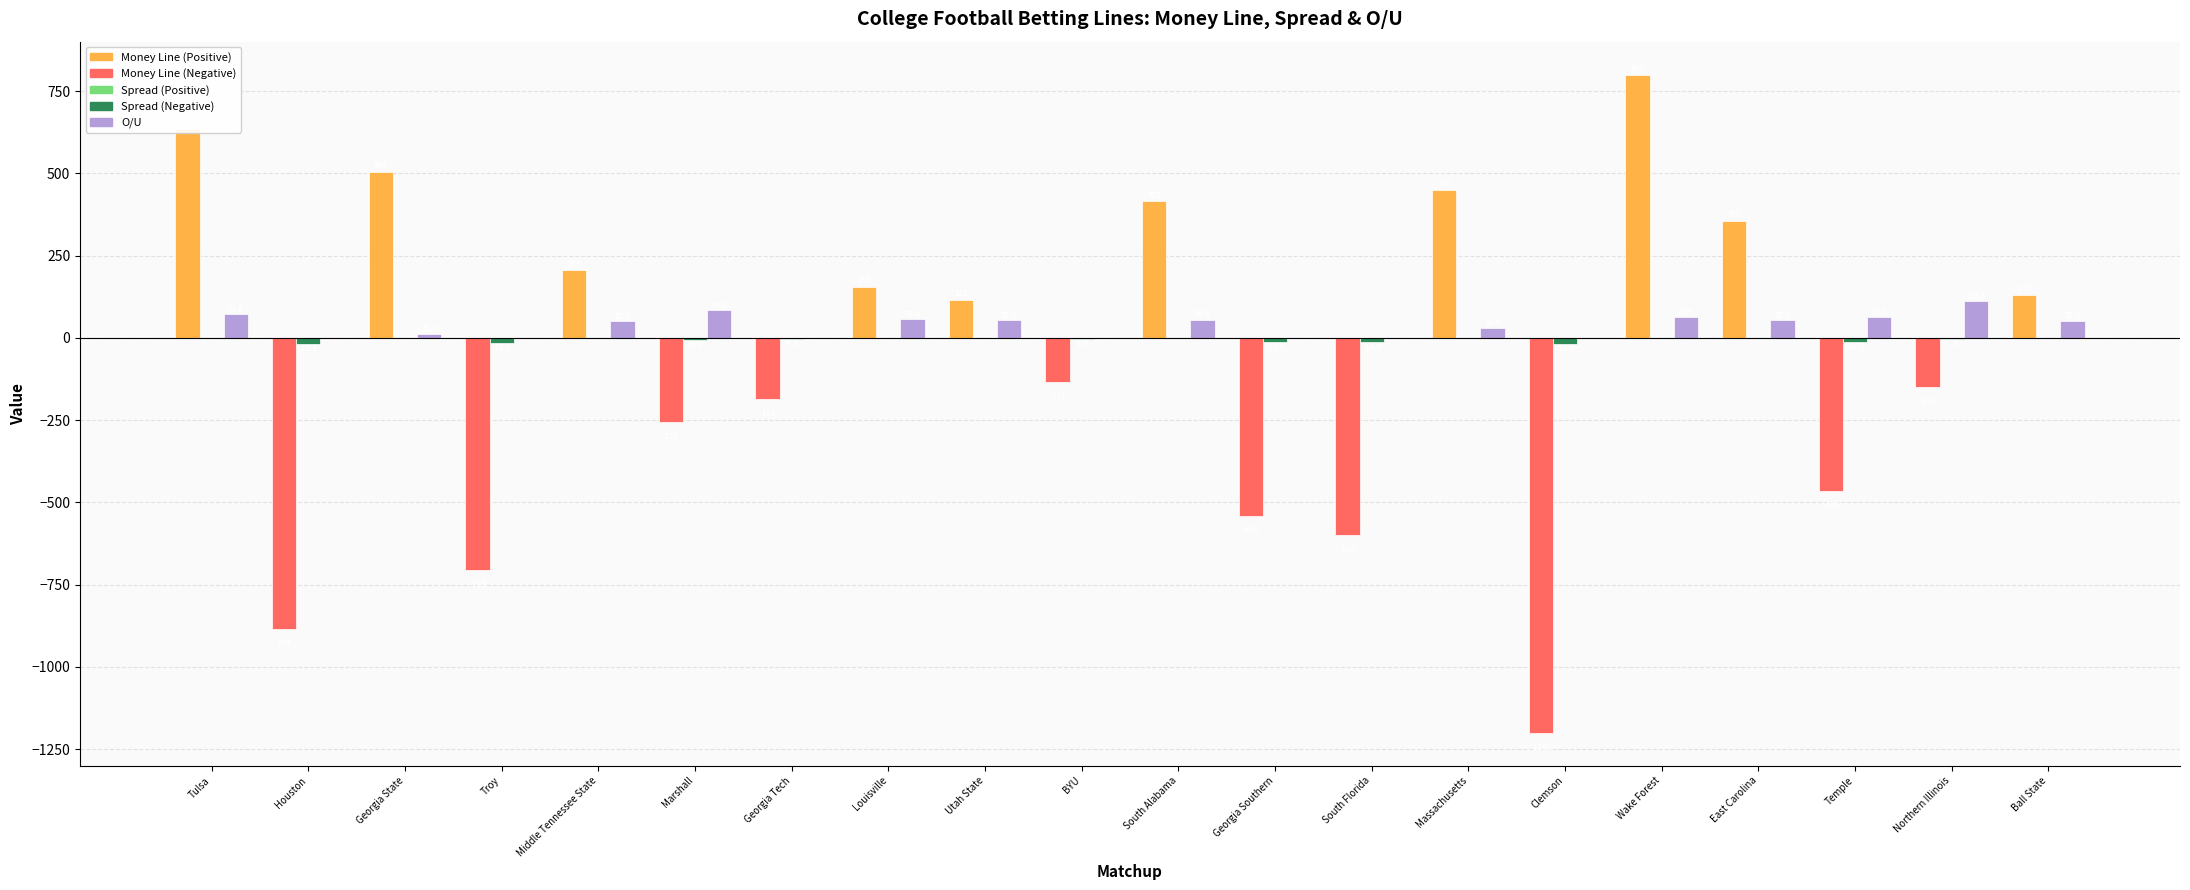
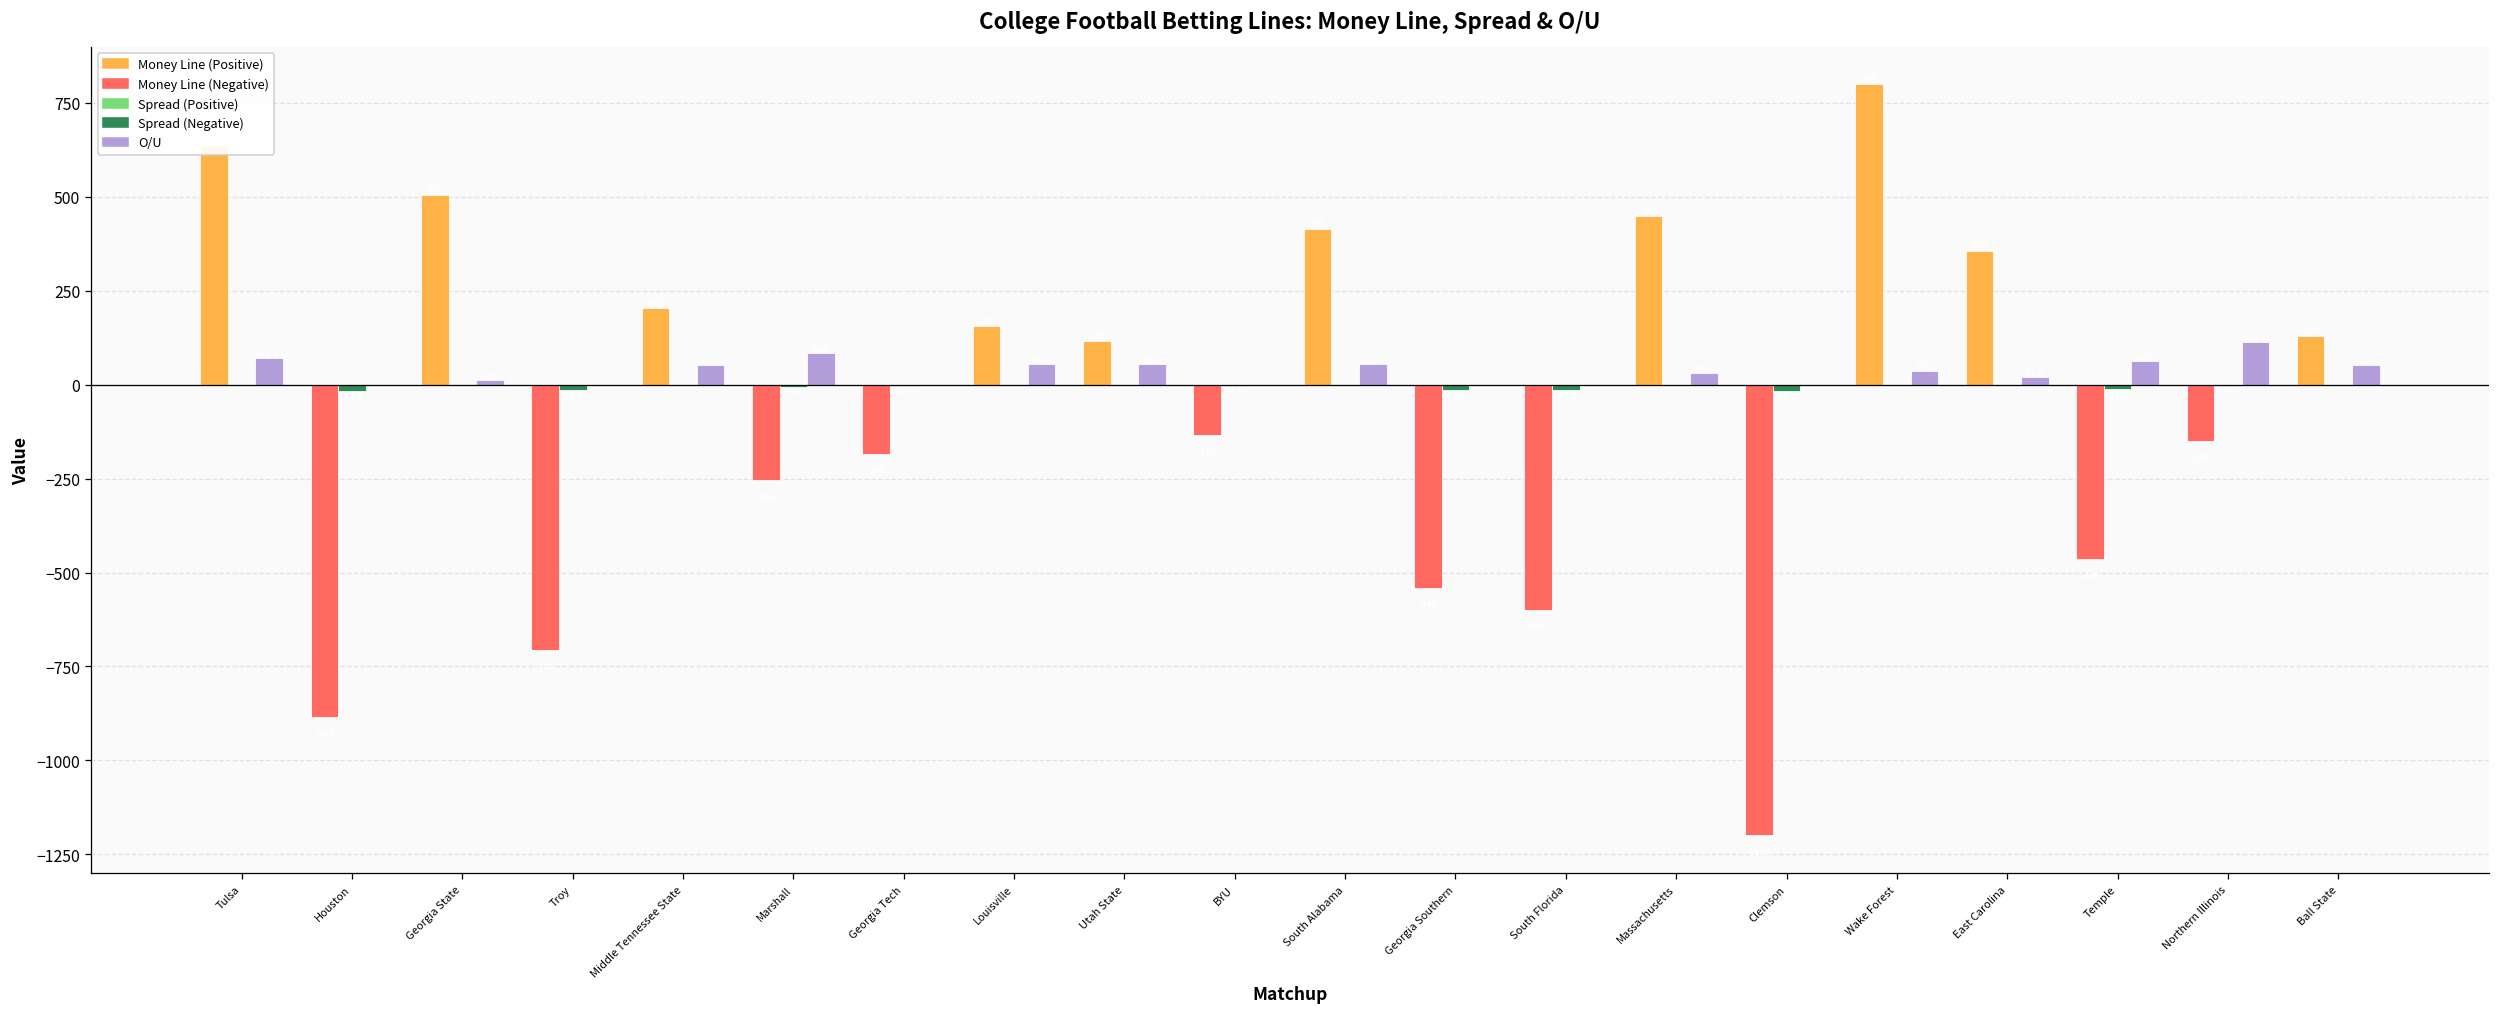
O/U, Wake Forest: 60 -> 40
O/U, East Carolina: 60 -> 20
